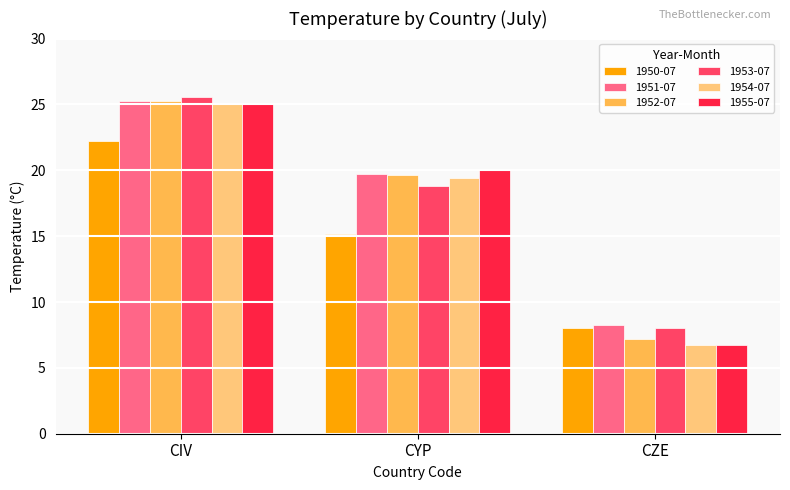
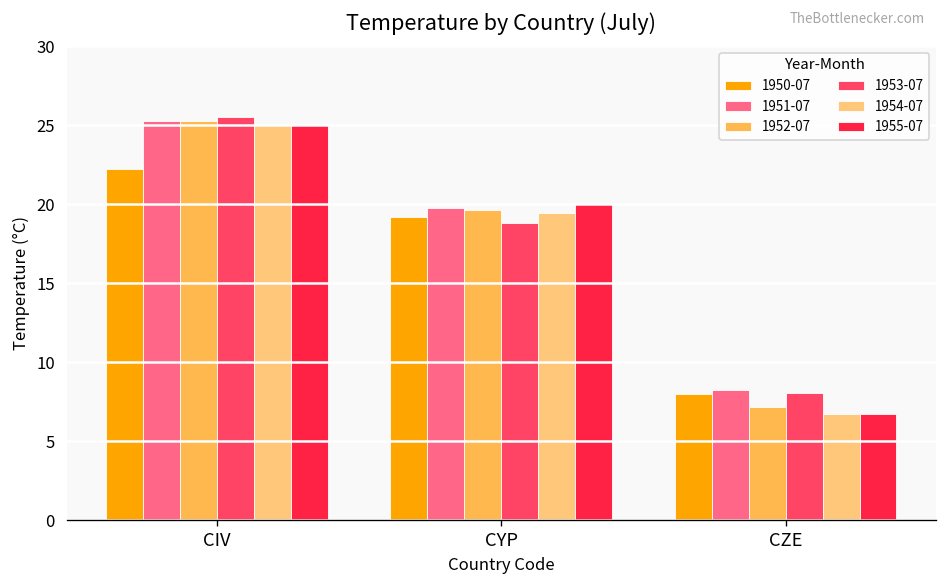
1950-07, CYP: 15.2 -> 19.2
